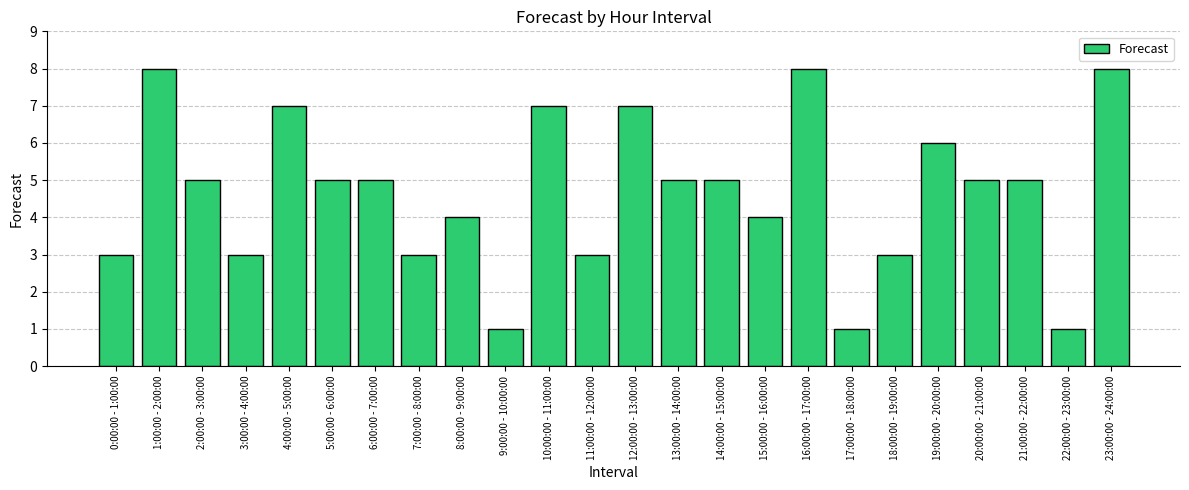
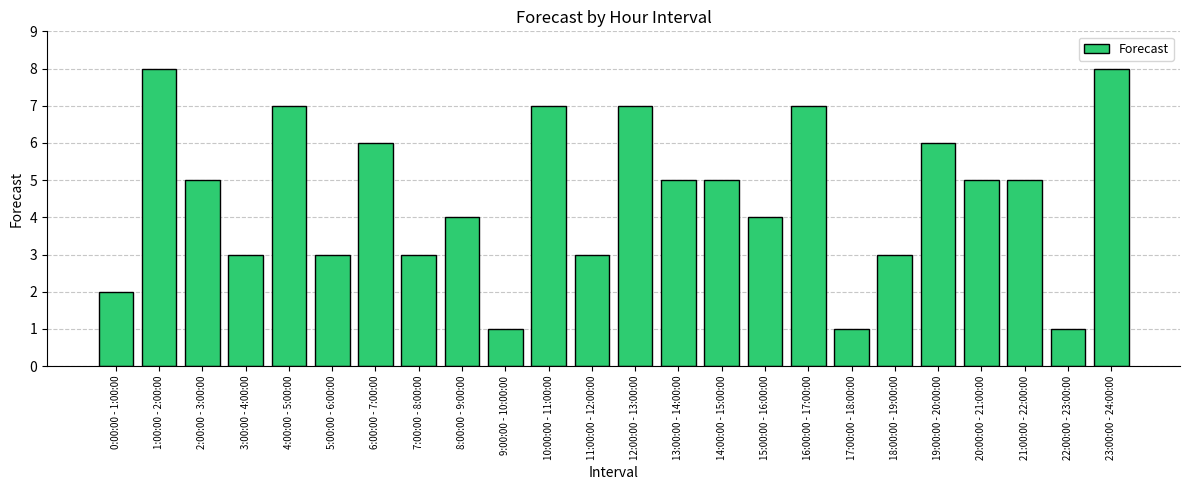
0:00:00 - 1:00:00: 3 -> 2
5:00:00 - 6:00:00: 5 -> 3
6:00:00 - 7:00:00: 5 -> 6
16:00:00 - 17:00:00: 8 -> 7
